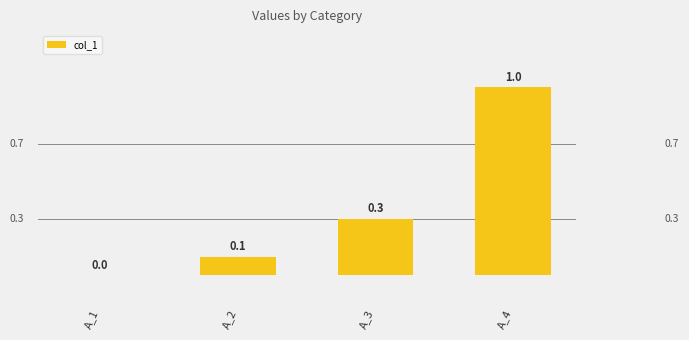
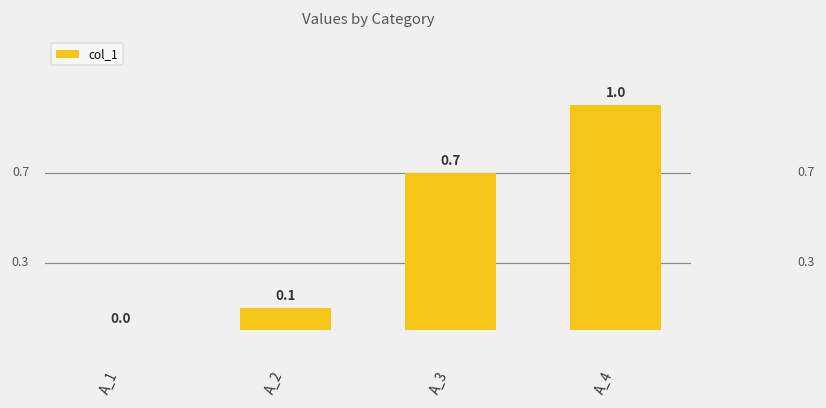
A_3: 0.3 -> 0.7
